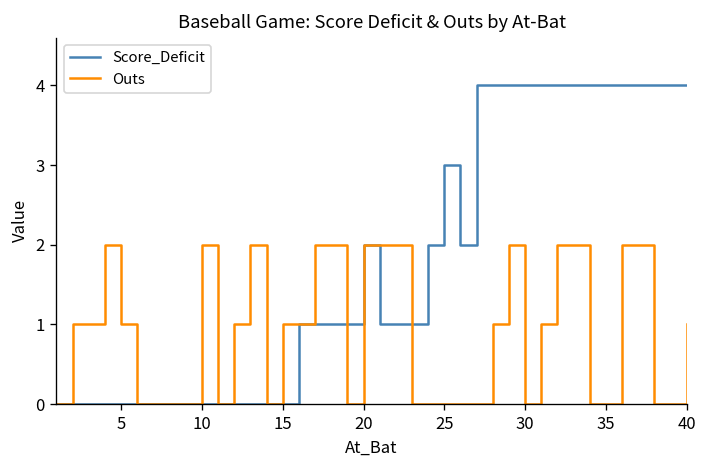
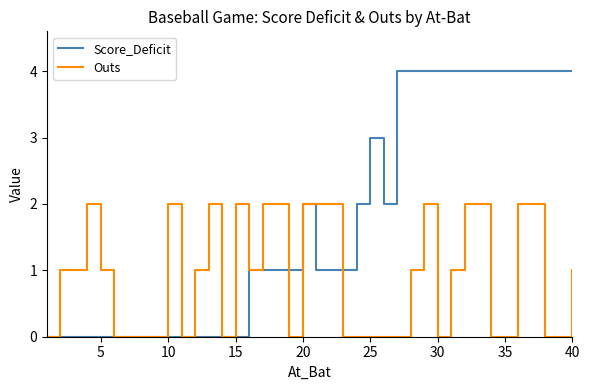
Outs, 15: 1 -> 2
